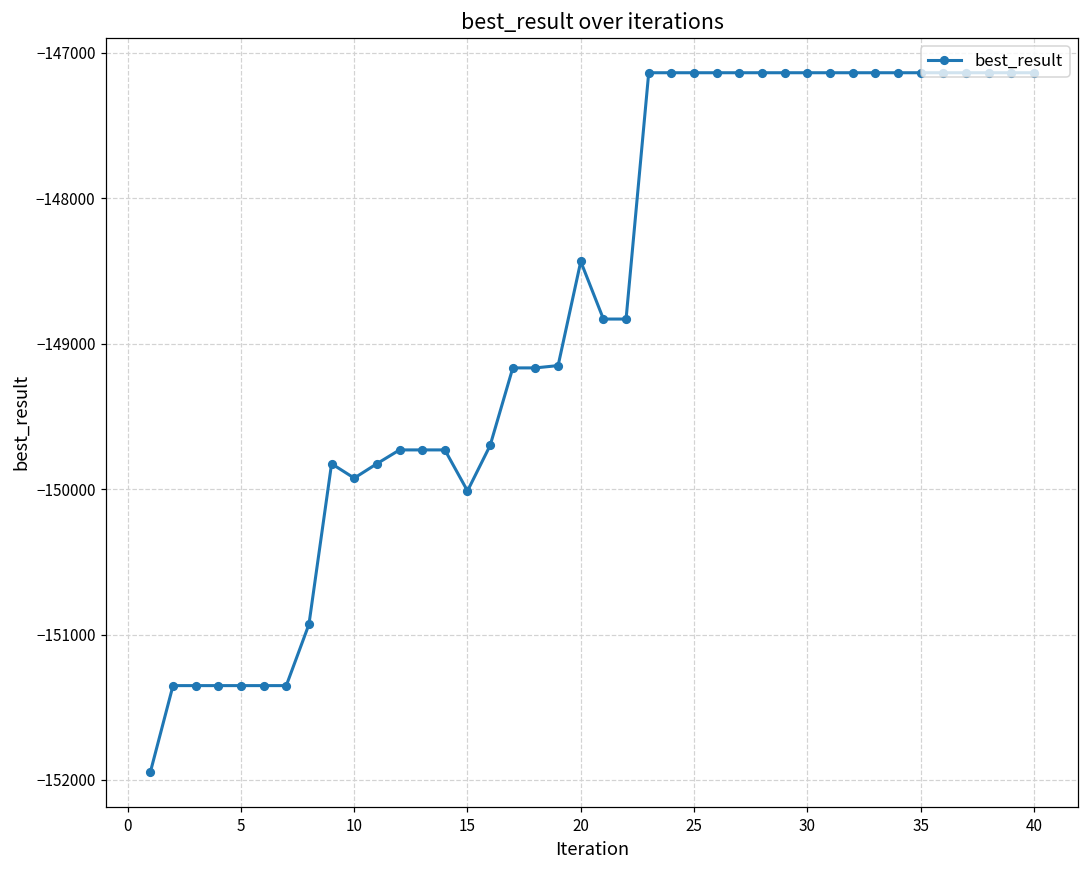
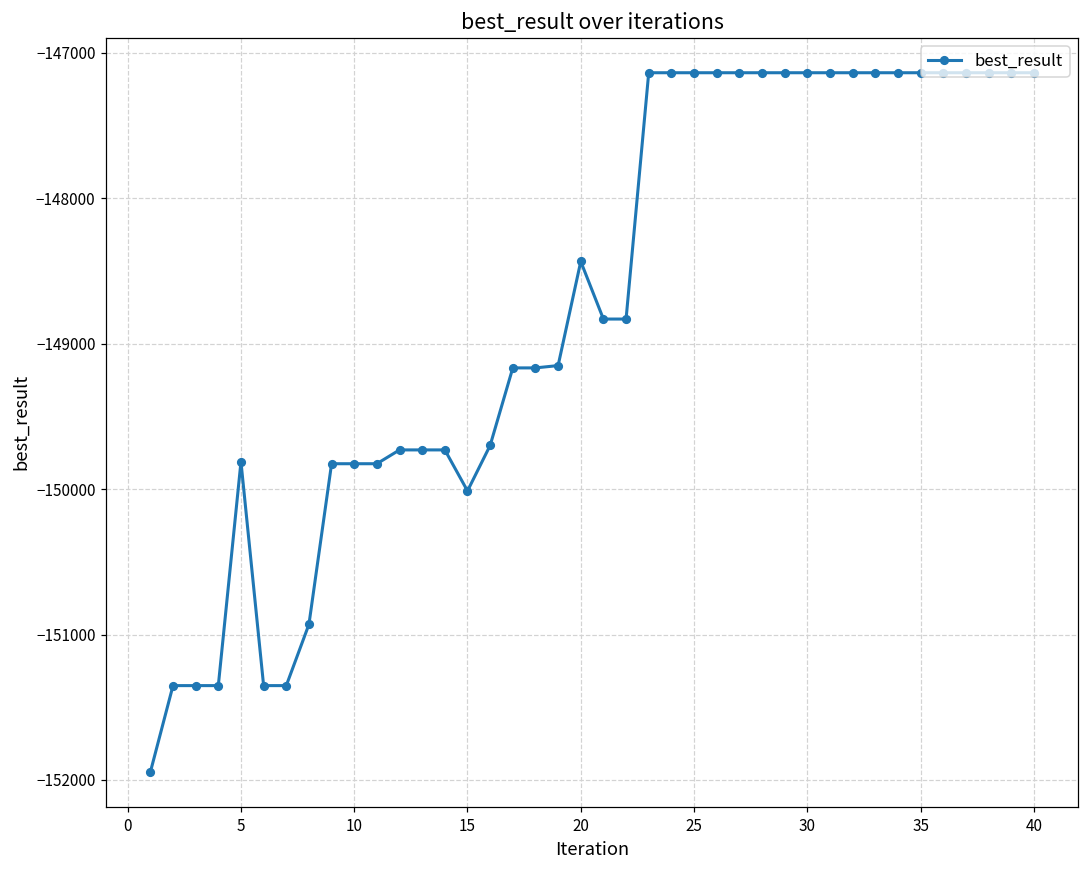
5: -151350 -> -149810
10: -149920 -> -149830
